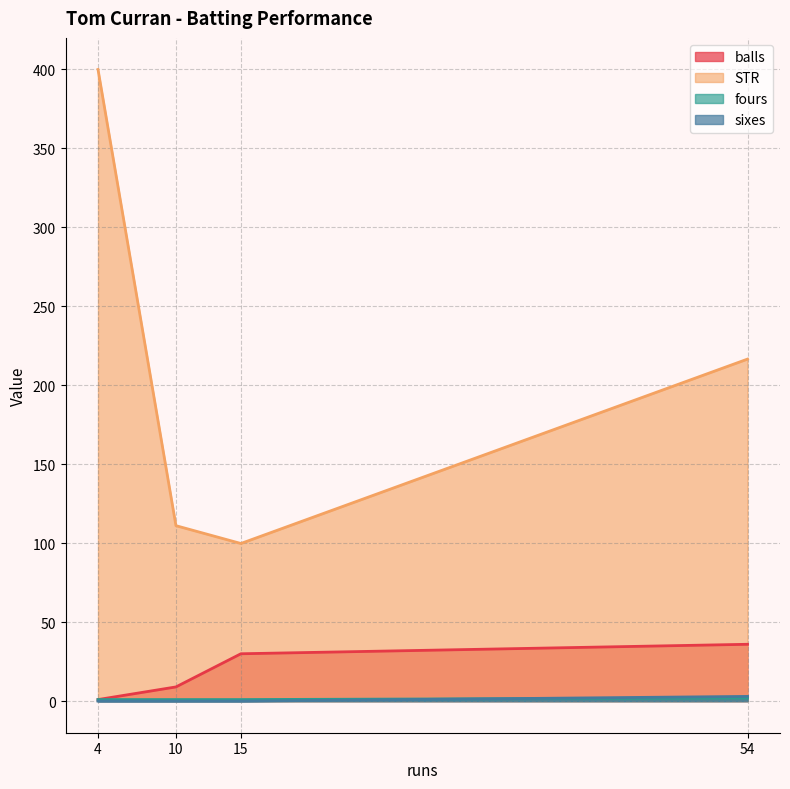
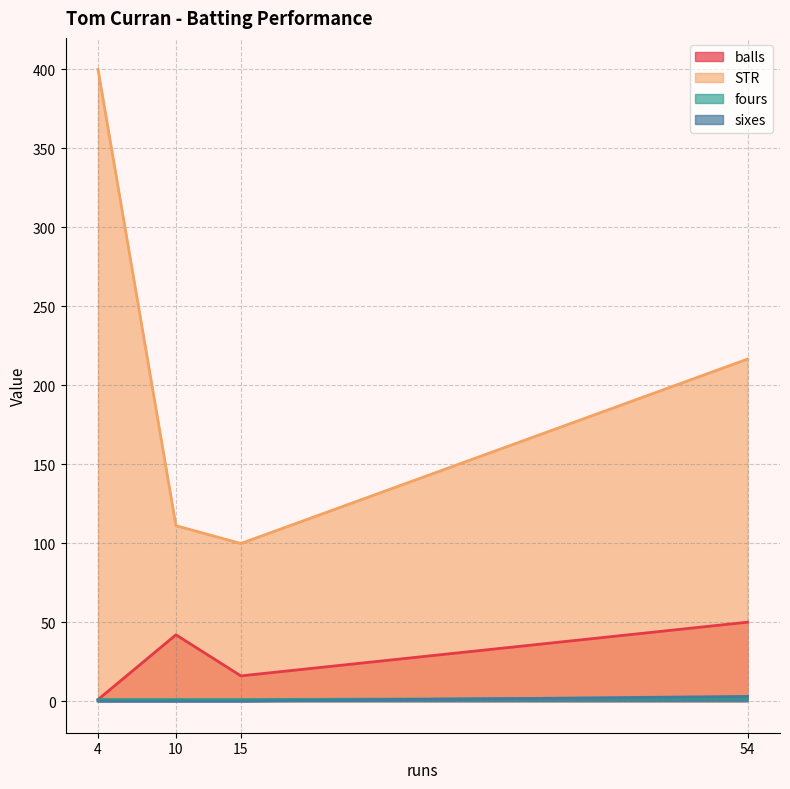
balls, 10: 9 -> 42
balls, 15: 30 -> 16
balls, 54: 36 -> 50
